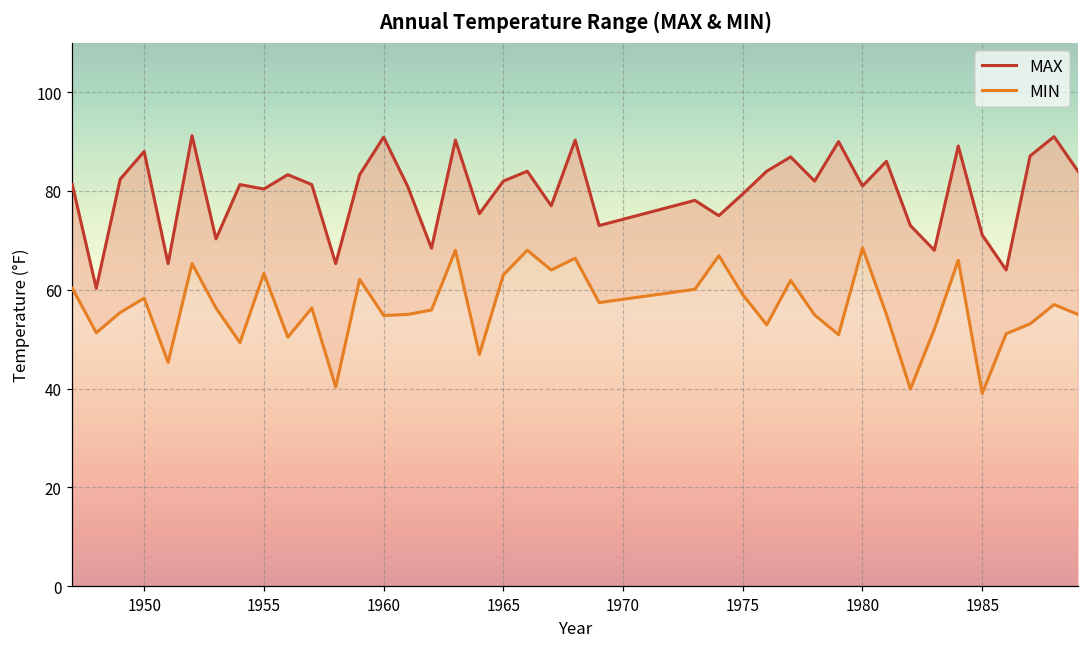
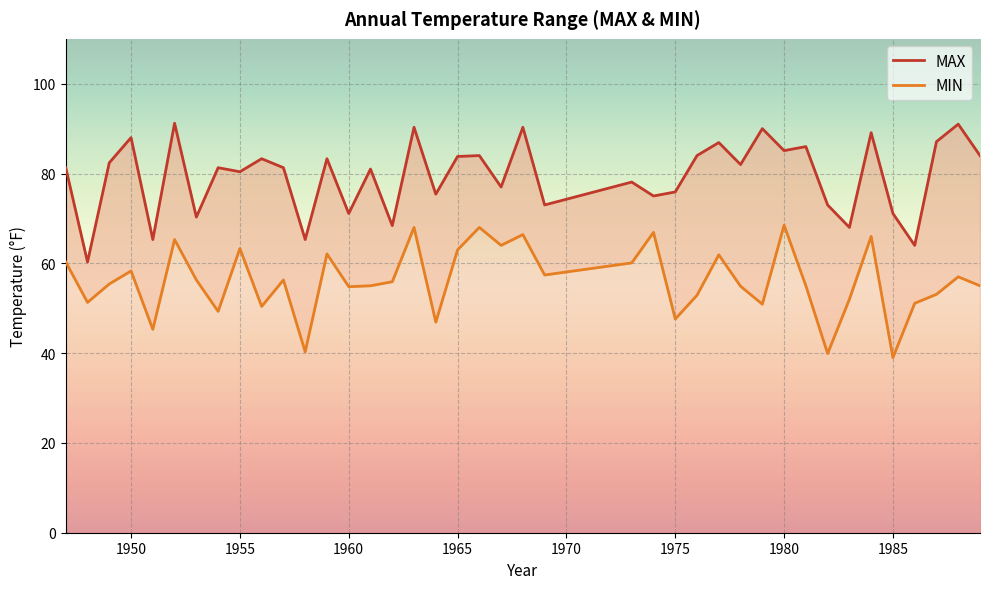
MAX, 1960: 91 -> 71
MAX, 1965: 82 -> 84
MAX, 1975: 79 -> 76
MIN, 1975: 59 -> 48
MAX, 1980: 81 -> 85
